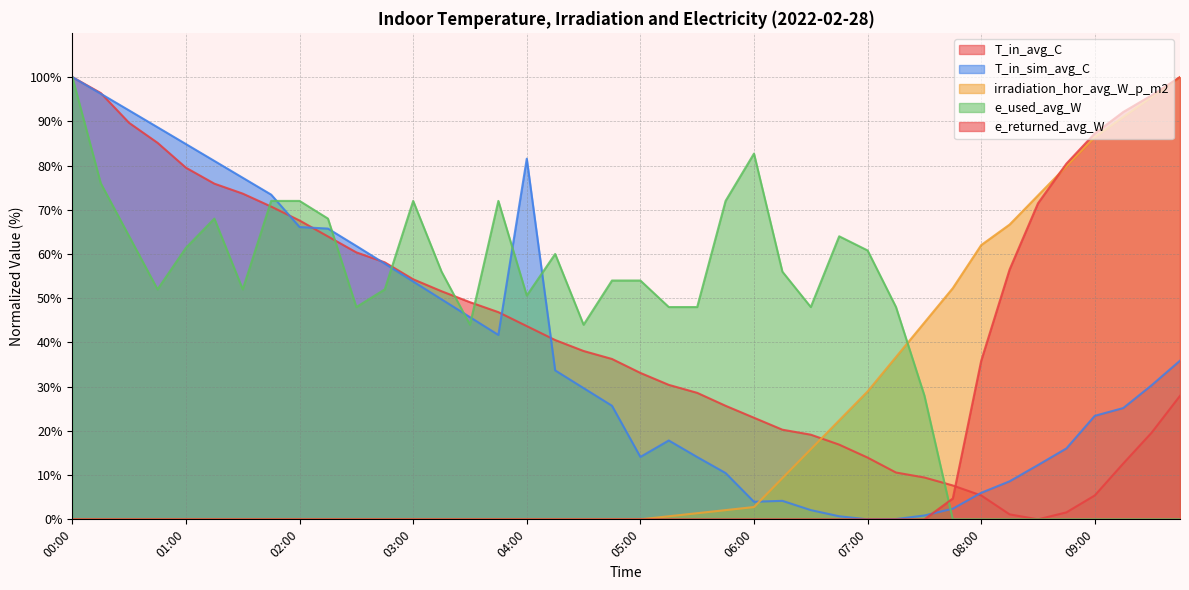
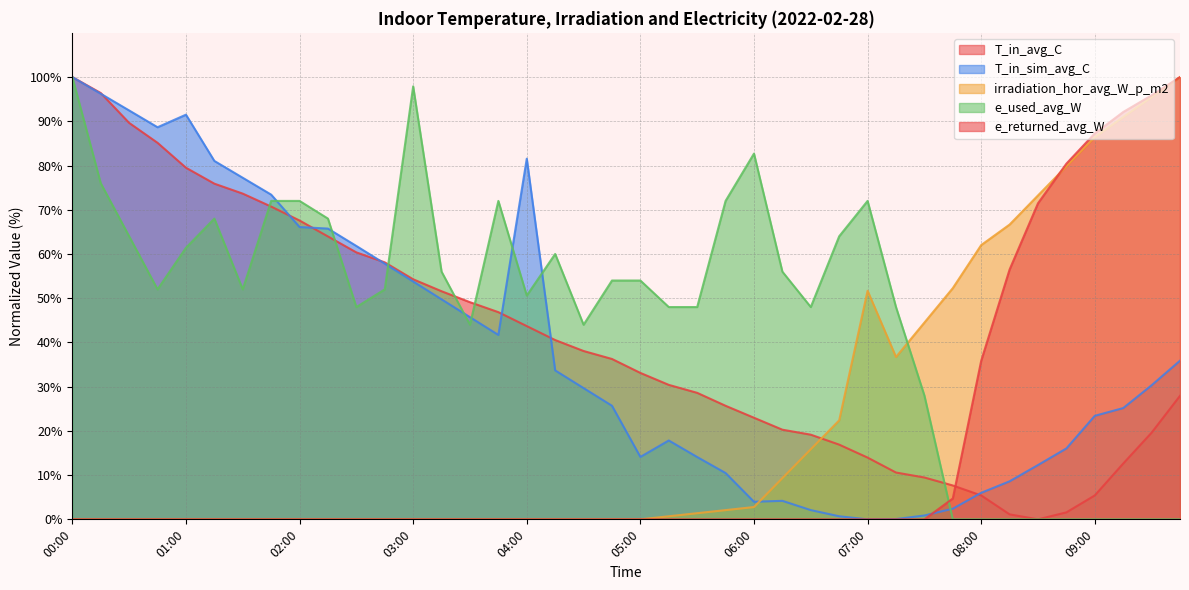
T_in_sim_avg_C, 01:00: 85% -> 91%
e_used_avg_W, 03:00: 72% -> 98%
irradiation_hor_avg_W_p_m2, 07:00: 29% -> 52%
e_used_avg_W, 07:00: 61% -> 72%
